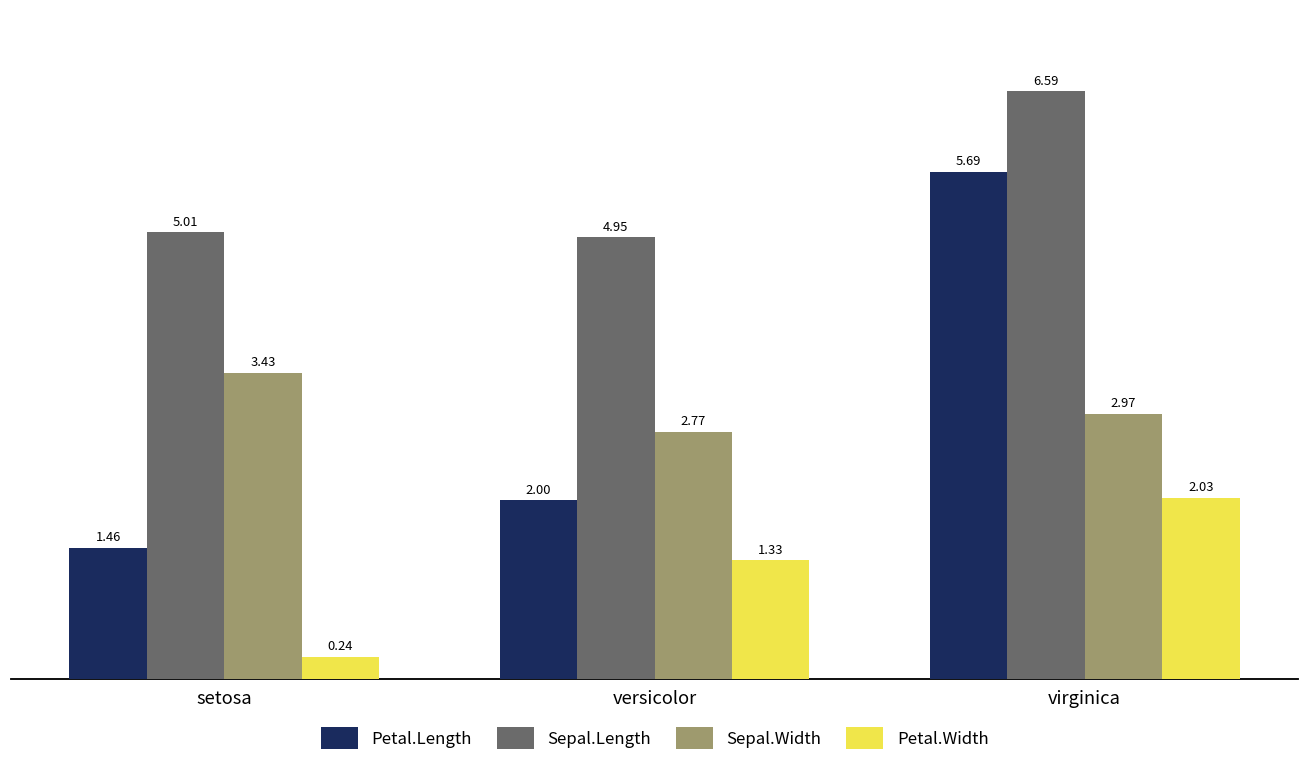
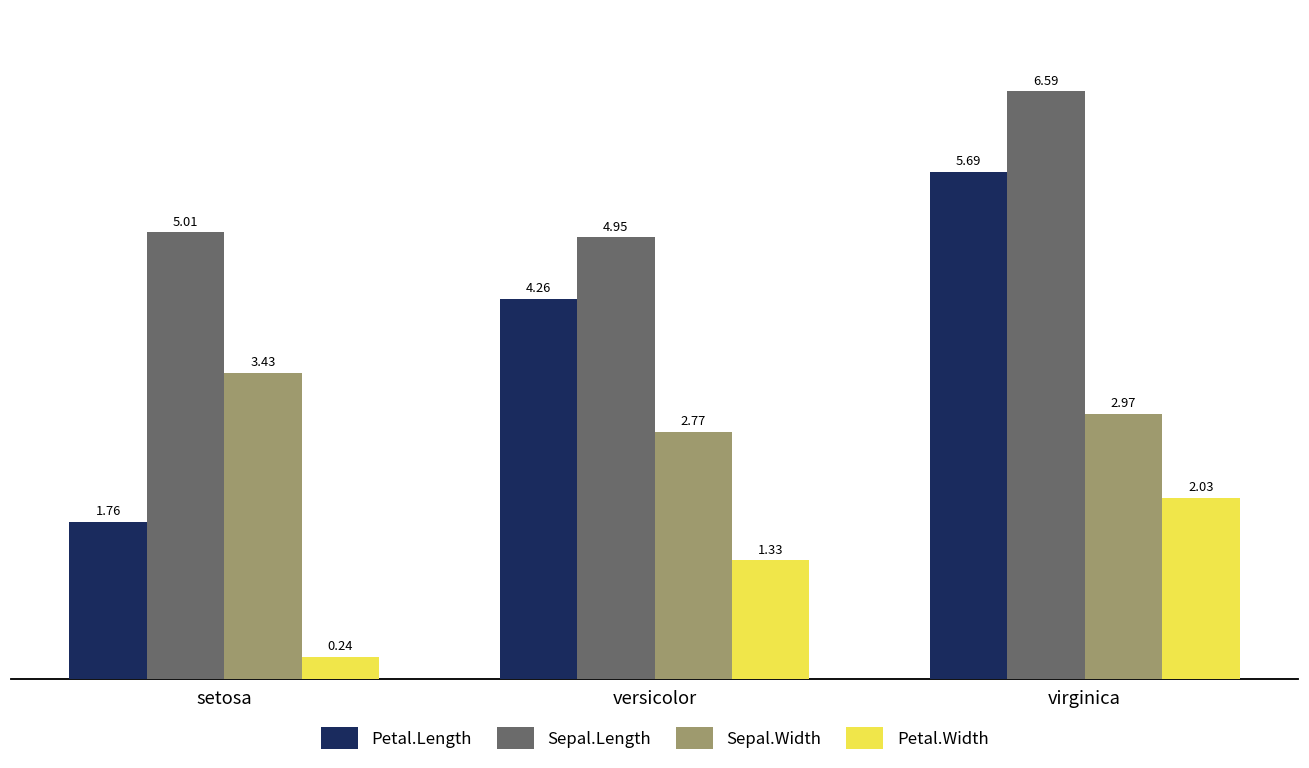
Petal.Length, setosa: 1.46 -> 1.76
Petal.Length, versicolor: 2.00 -> 4.26
